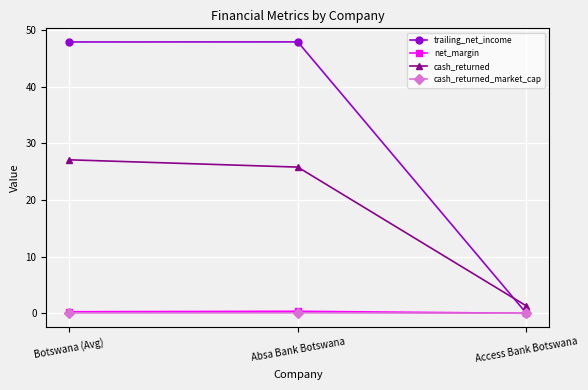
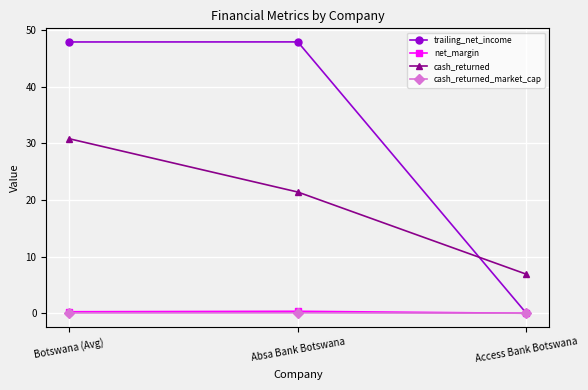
cash_returned, Botswana (Avg): 27 -> 31
cash_returned, Absa Bank Botswana: 26 -> 21
cash_returned, Access Bank Botswana: 1 -> 7
